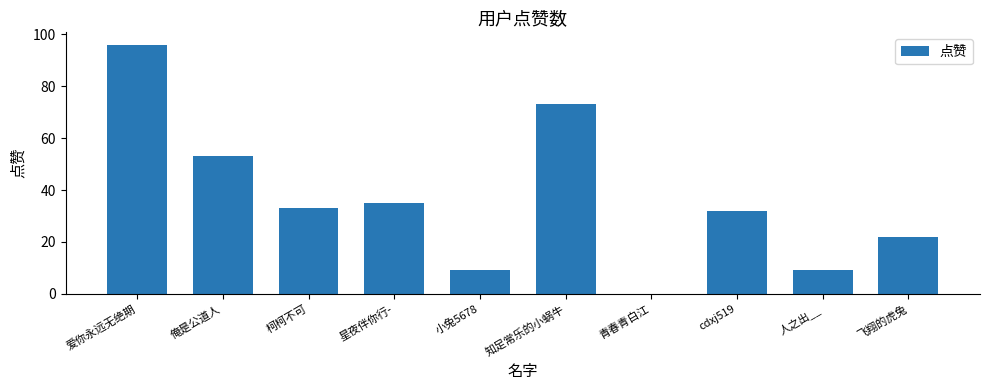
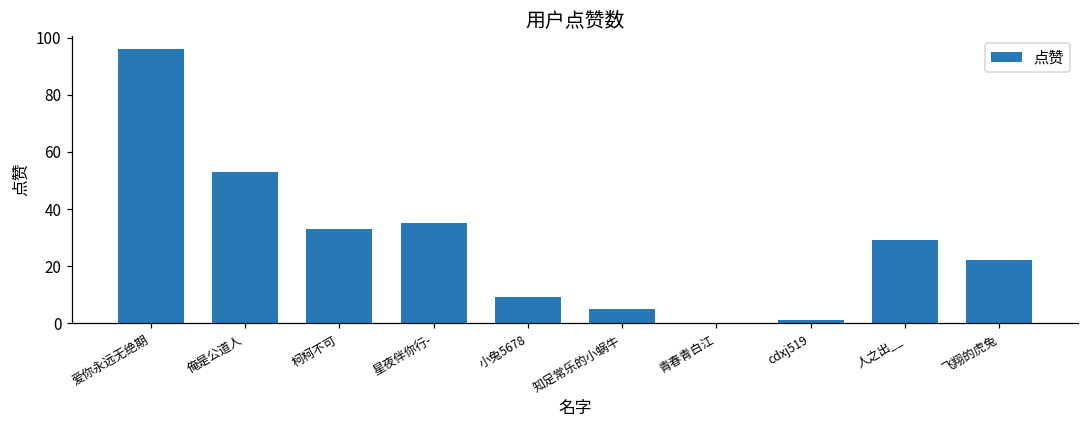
知足常乐的小蜗牛: 73 -> 5
cdxj519: 32 -> 1
人之出__: 9 -> 29
